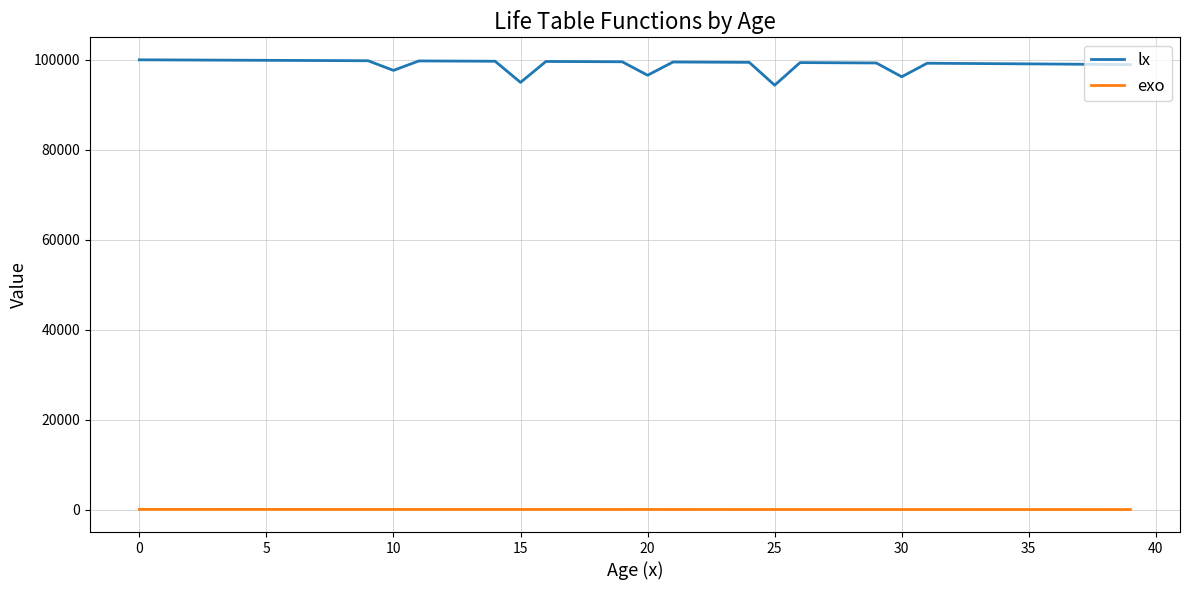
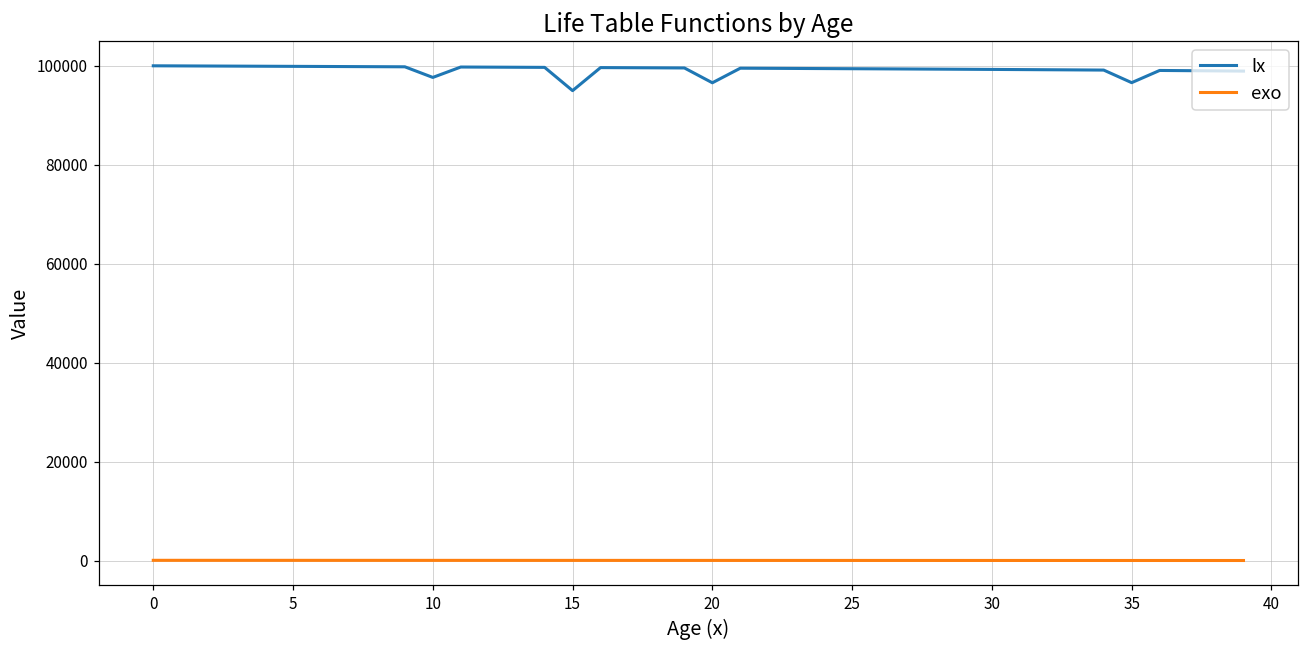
lx, 25: 94000 -> 99000
lx, 30: 96000 -> 99000
lx, 35: 99000 -> 97000
